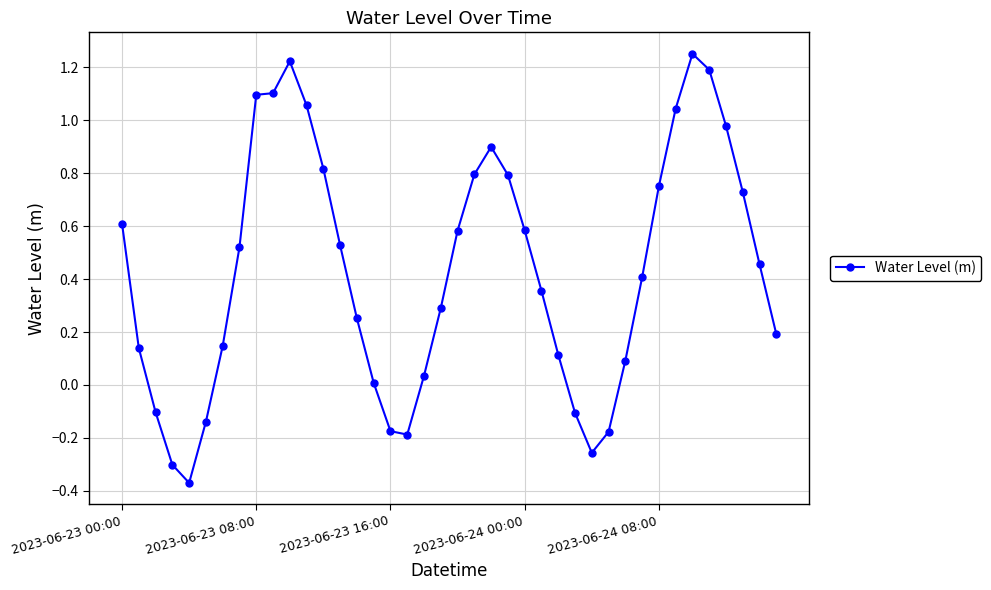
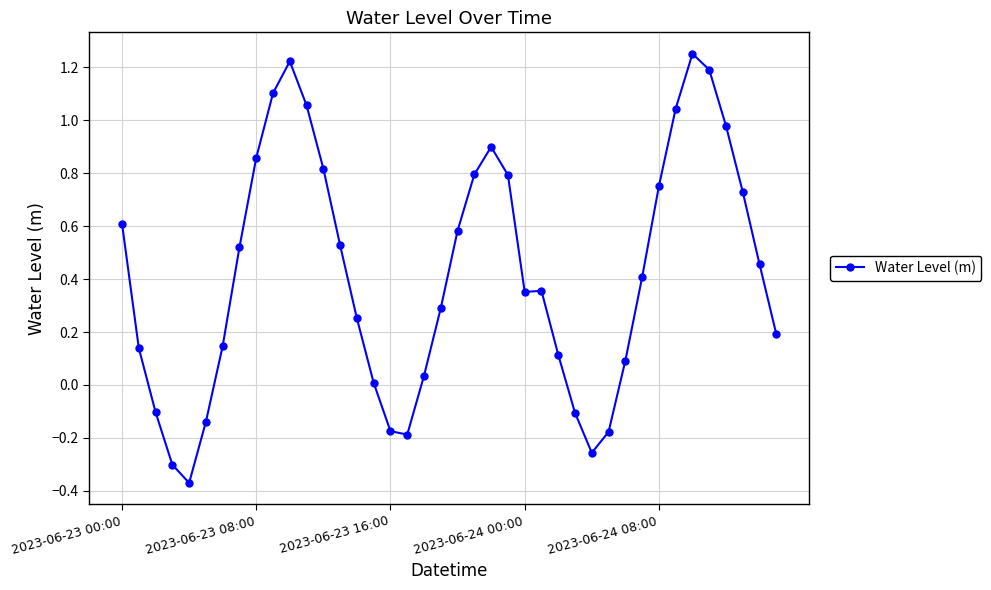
2023-06-23 08:00: 1.10 -> 0.86
2023-06-24 00:00: 0.58 -> 0.35
